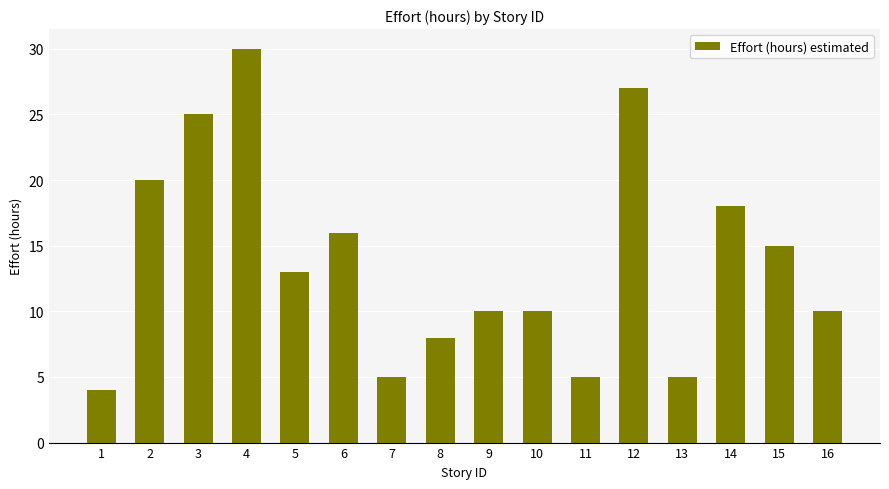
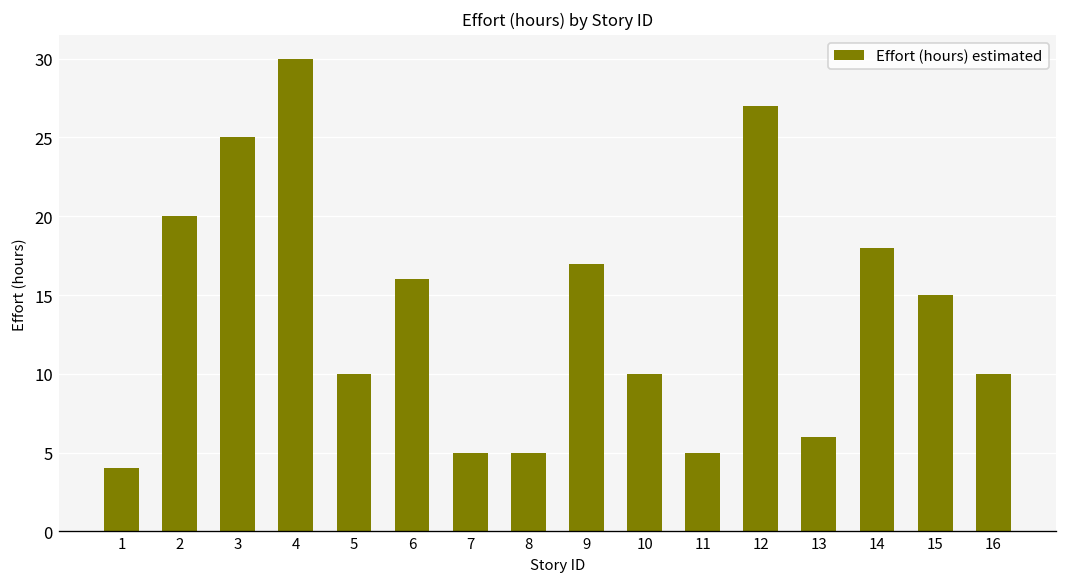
5: 13 -> 10
8: 8 -> 5
9: 10 -> 17
13: 5 -> 6
